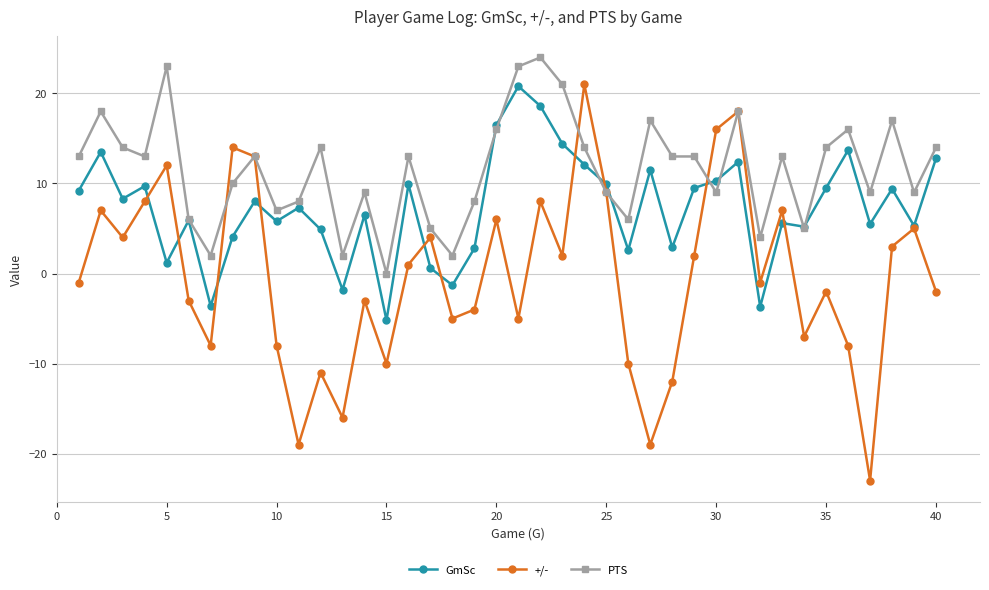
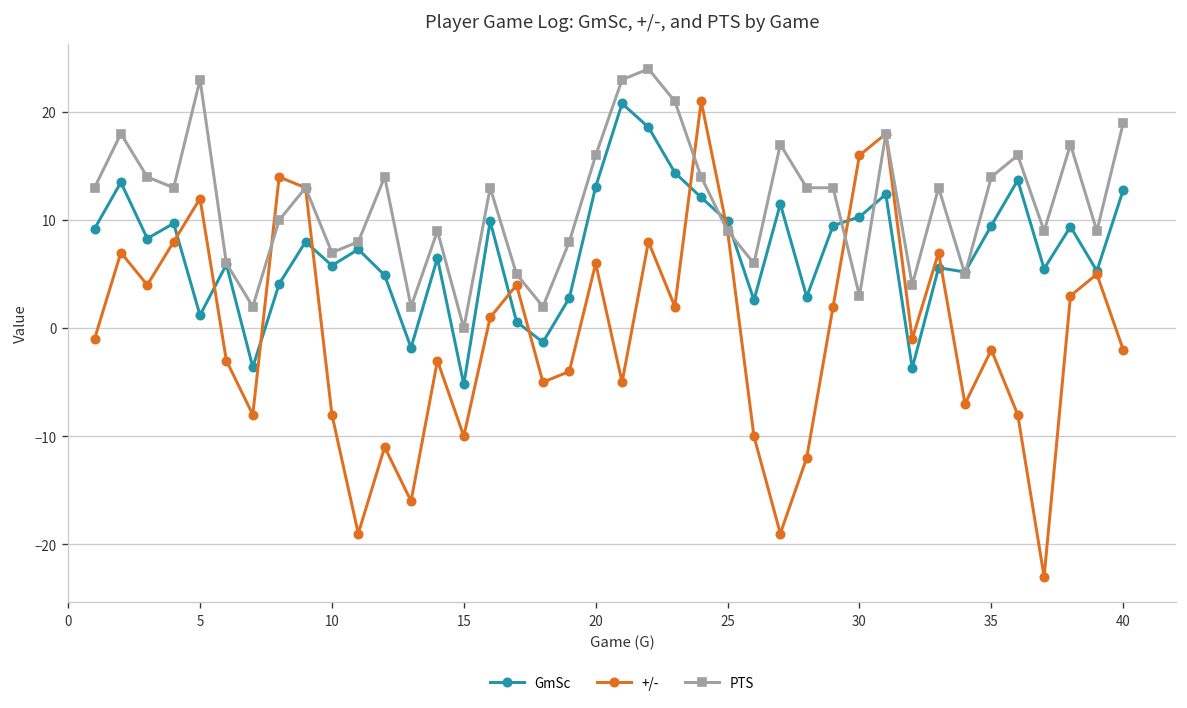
GmSc, 20: 17 -> 13
PTS, 30: 9 -> 3
PTS, 40: 14 -> 19
